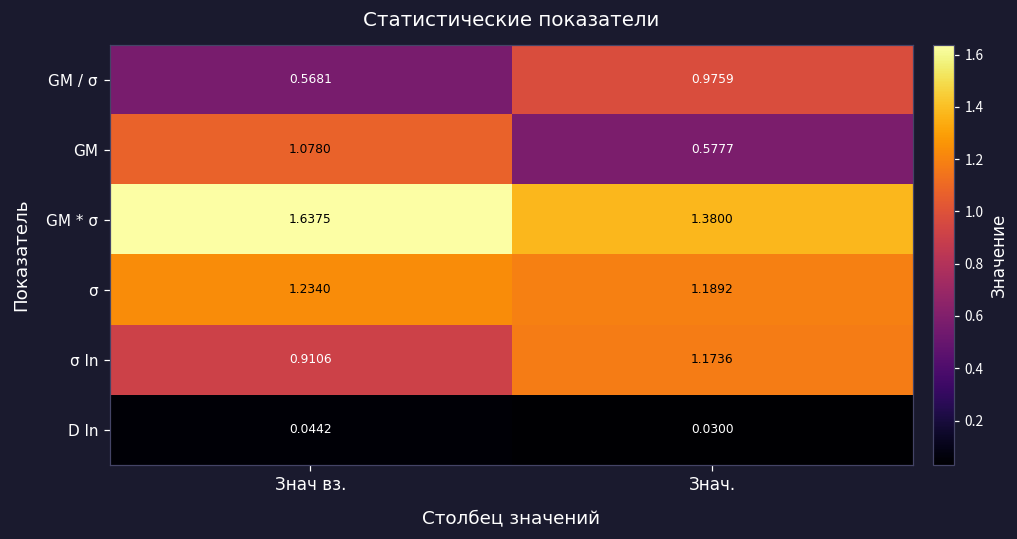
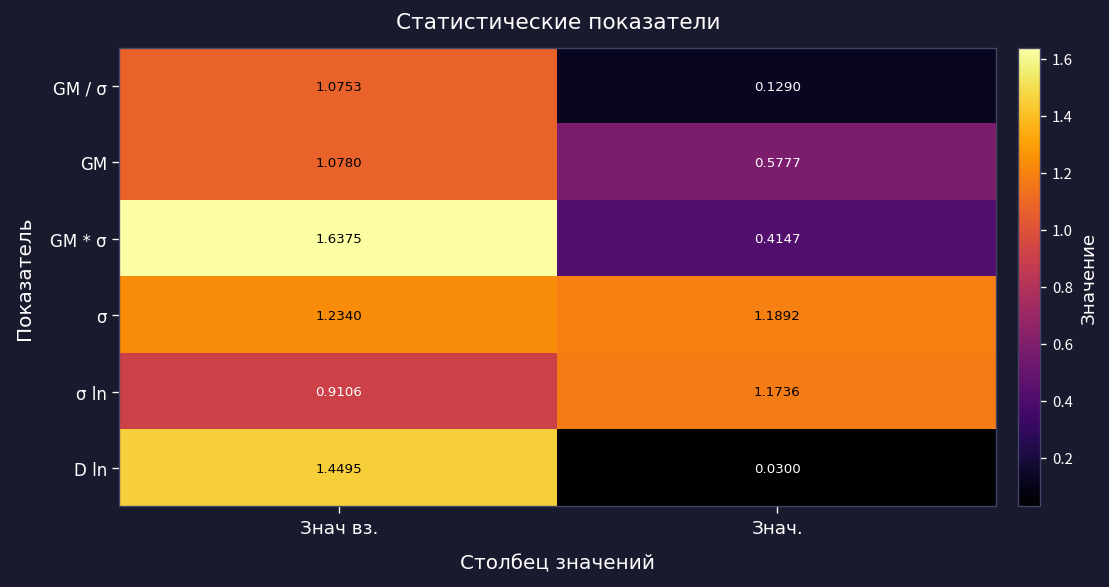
GM / σ, Знач вз.: 0.5681 -> 1.0753
GM / σ, Знач.: 0.9759 -> 0.1290
GM * σ, Знач.: 1.3800 -> 0.4147
D ln, Знач вз.: 0.0442 -> 1.4495
